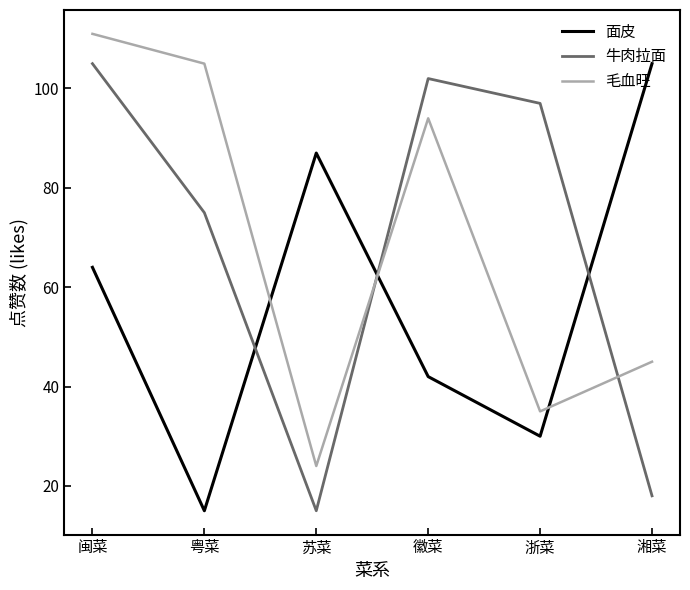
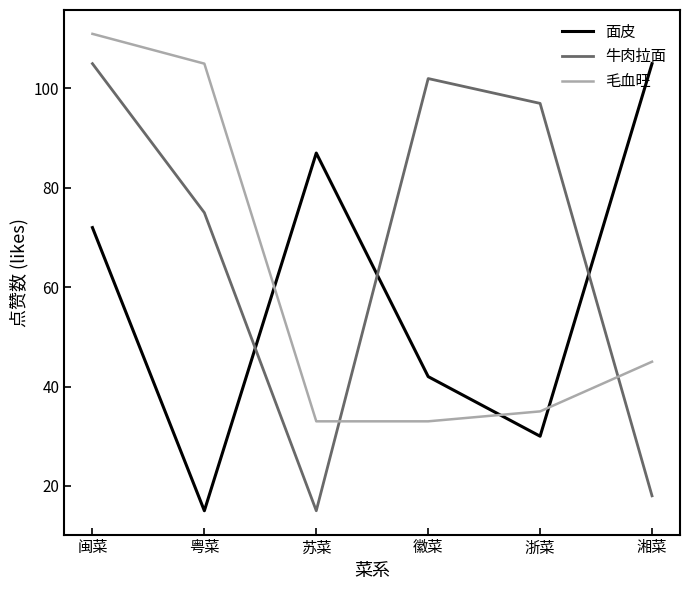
面皮, 闽菜: 64 -> 72
毛血旺, 苏菜: 24 -> 33
毛血旺, 徽菜: 94 -> 33
